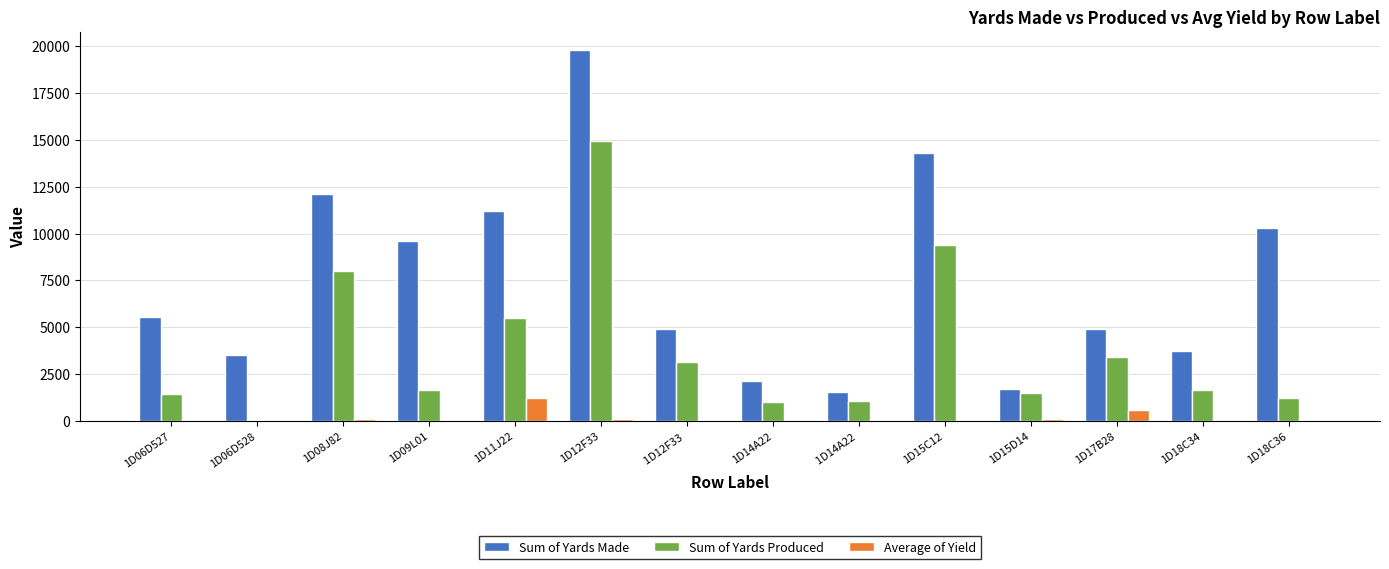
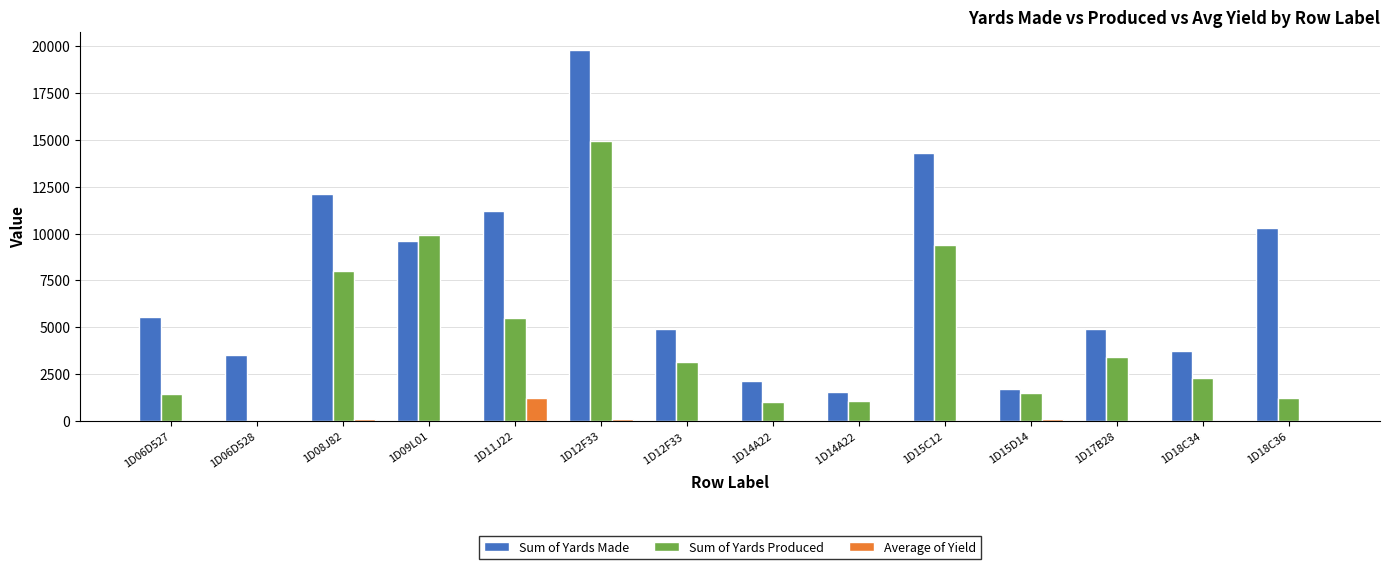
Sum of Yards Produced, 1D09L01: 1600 -> 10000
Average of Yield, 1D17B28: 600 -> 100
Sum of Yards Produced, 1D18C34: 1700 -> 2300
